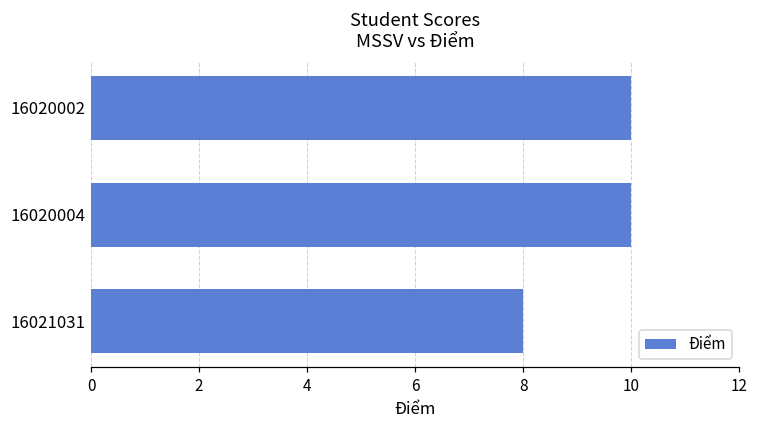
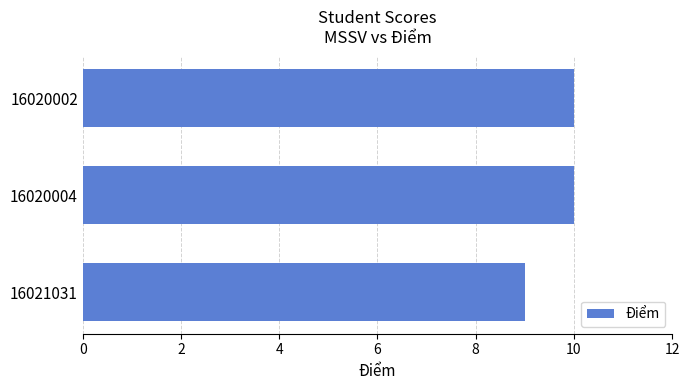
16021031: 8 -> 9
